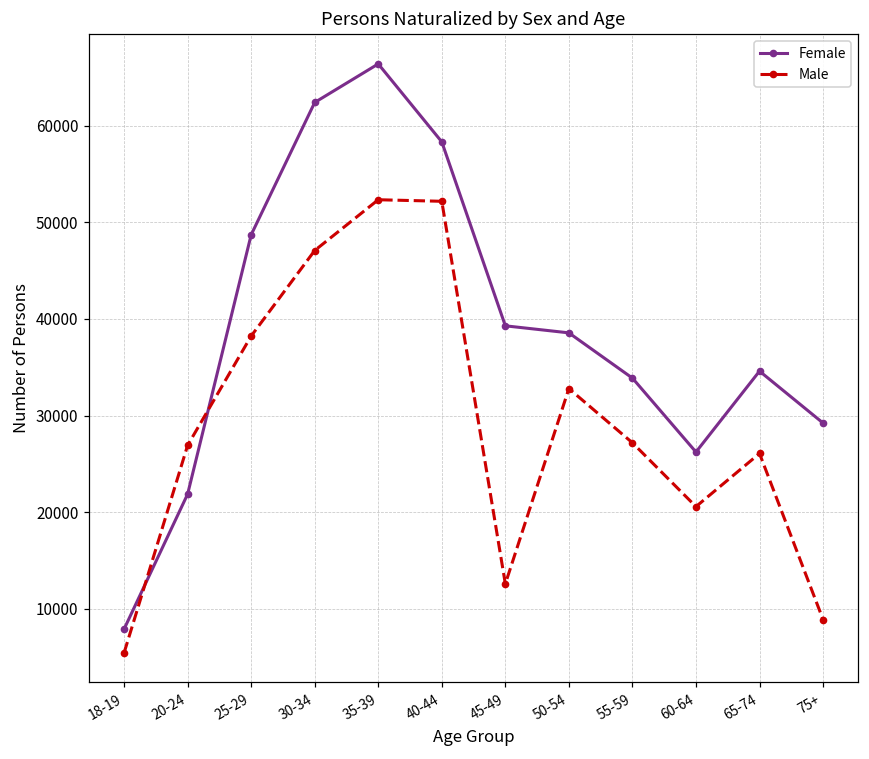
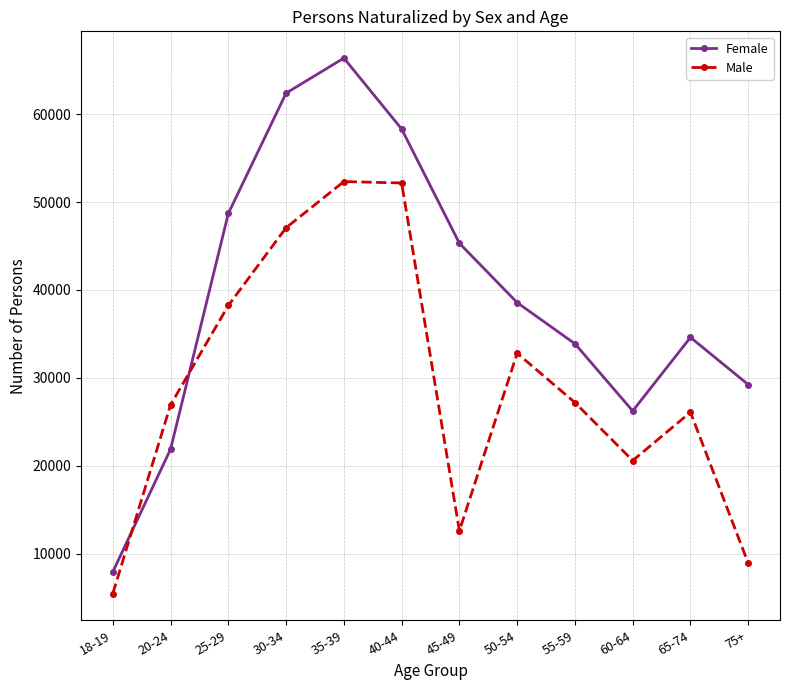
Female, 45-49: 39000 -> 45000
